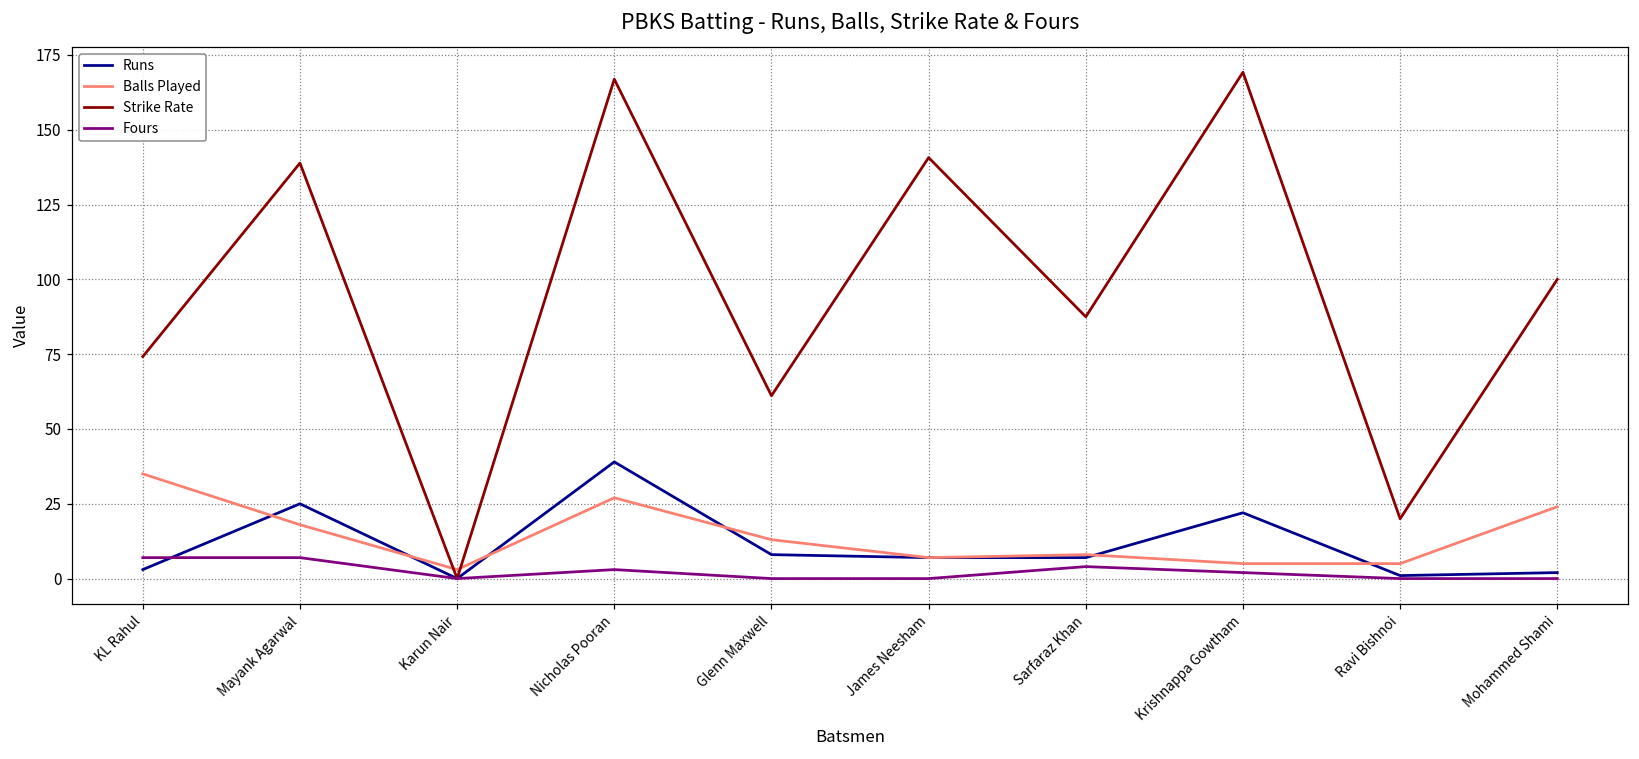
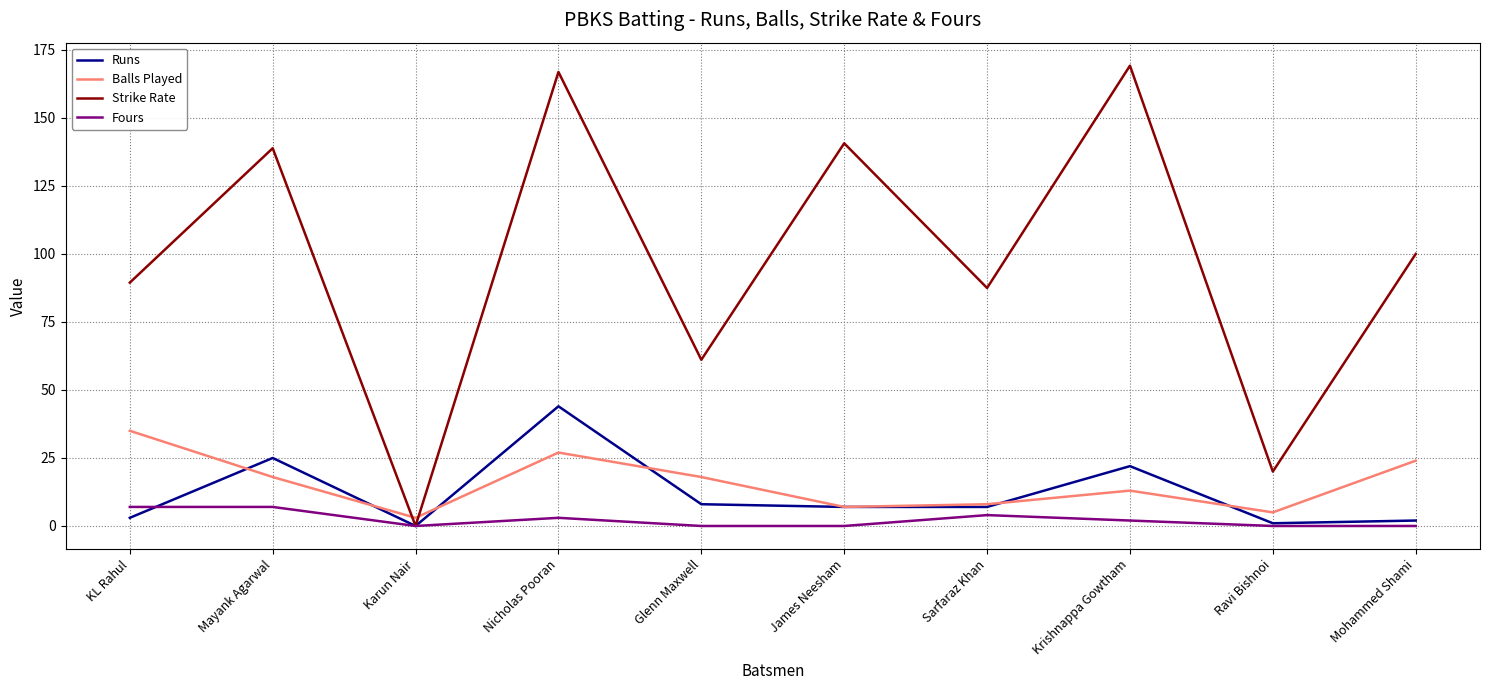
Strike Rate, KL Rahul: 74 -> 89
Runs, Nicholas Pooran: 39 -> 44
Balls Played, Glenn Maxwell: 13 -> 18
Balls Played, Krishnappa Gowtham: 5 -> 13
